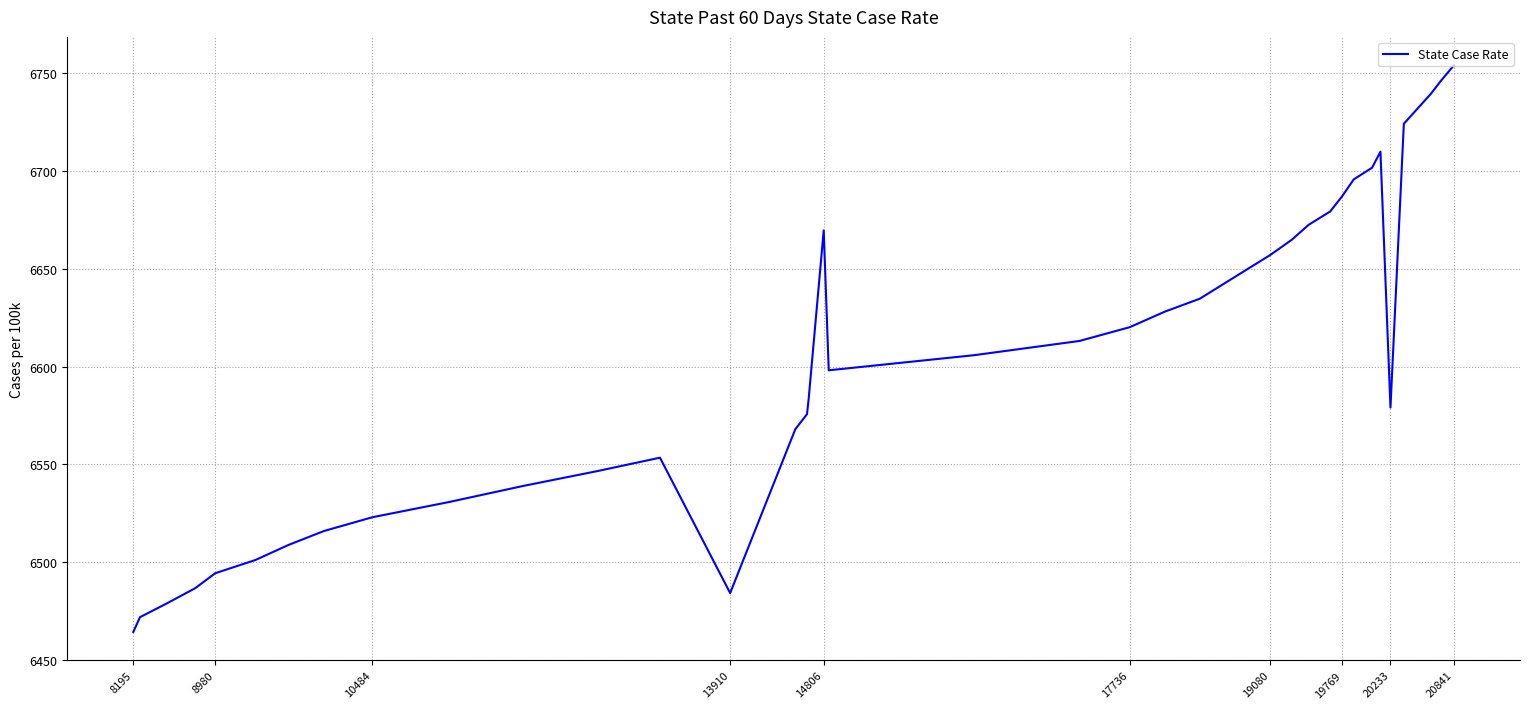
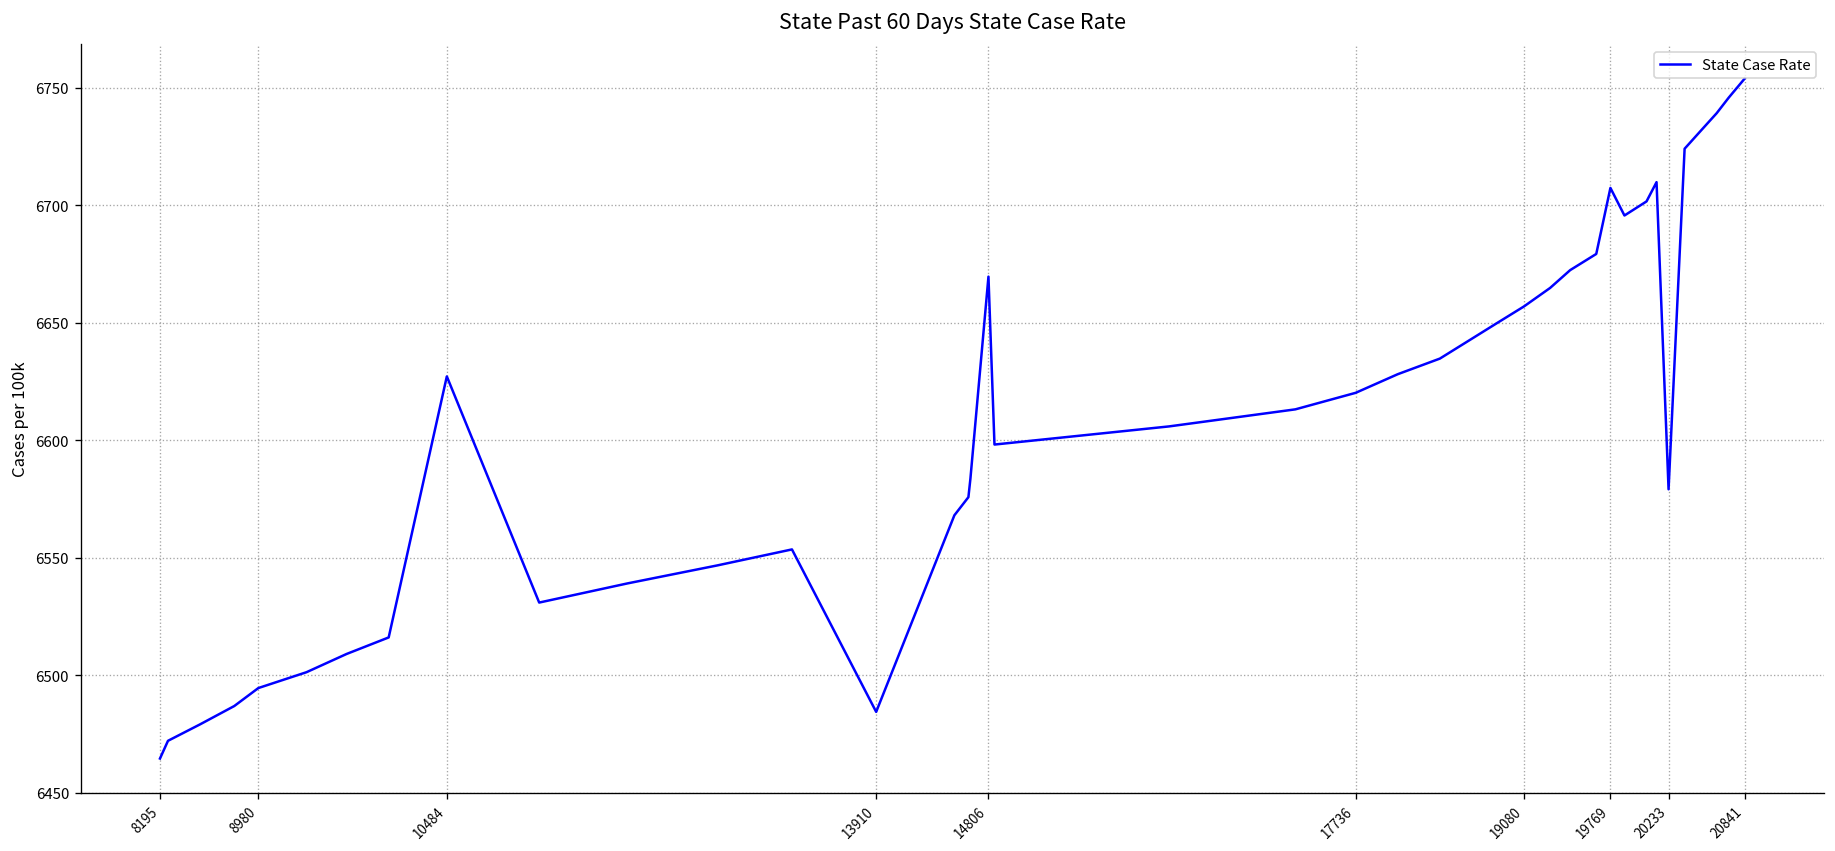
10484: 6523 -> 6627
19769: 6687 -> 6707
